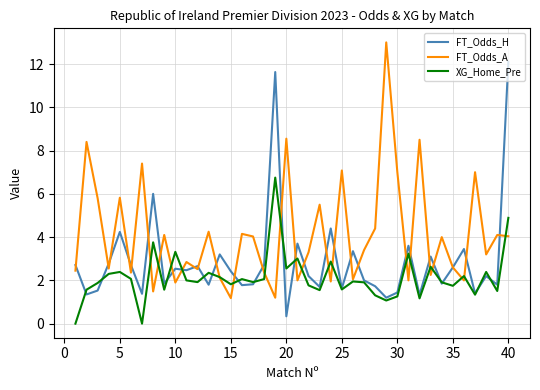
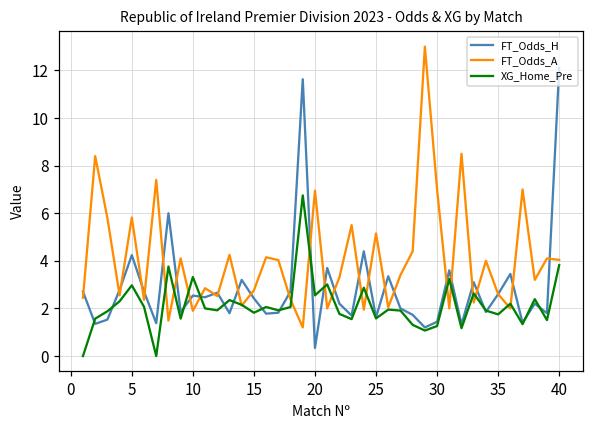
XG_Home_Pre, 5: 2.4 -> 3.0
FT_Odds_A, 15: 1.2 -> 2.8
FT_Odds_A, 20: 8.6 -> 7.0
FT_Odds_A, 25: 7.1 -> 5.2
XG_Home_Pre, 40: 4.9 -> 3.8
